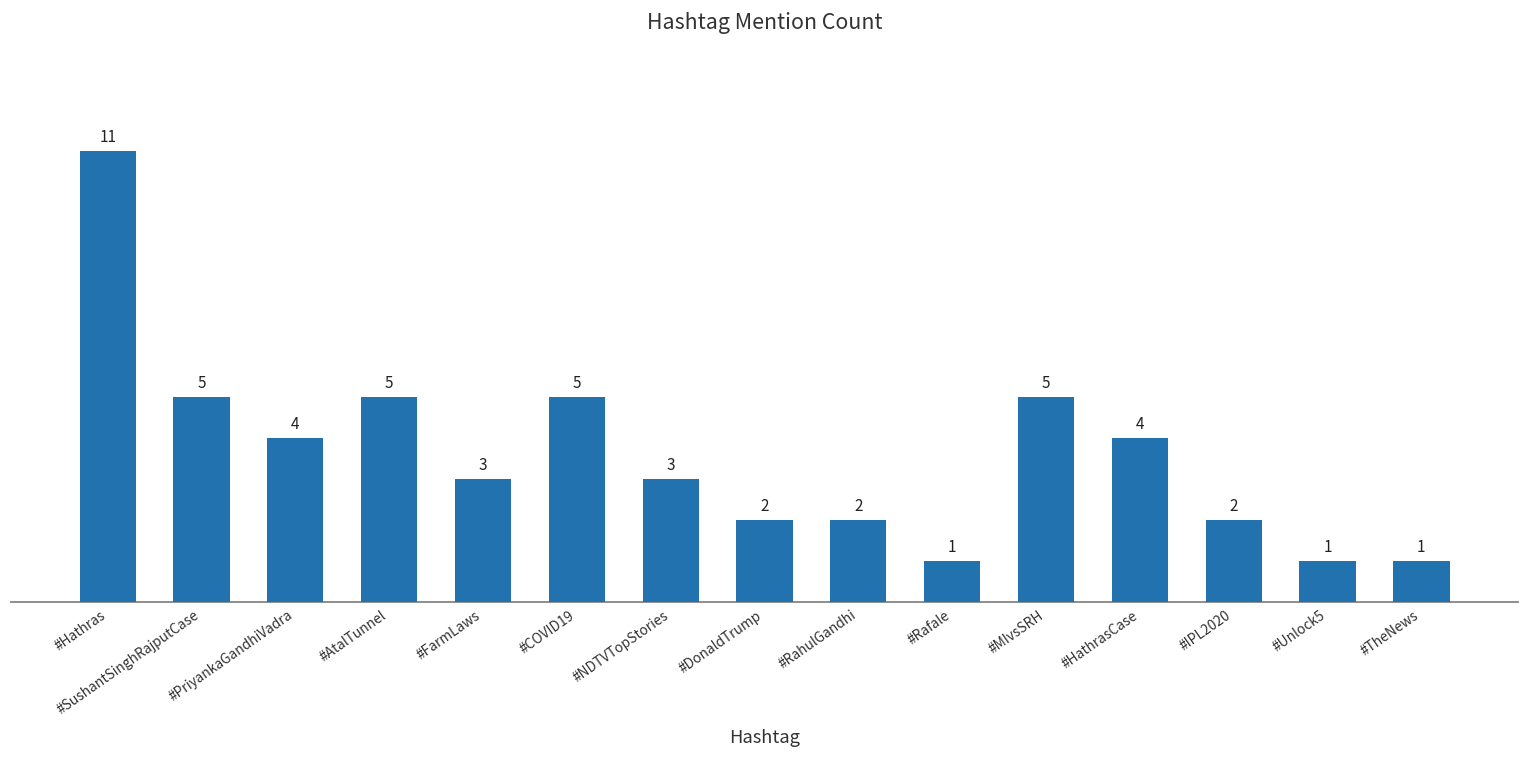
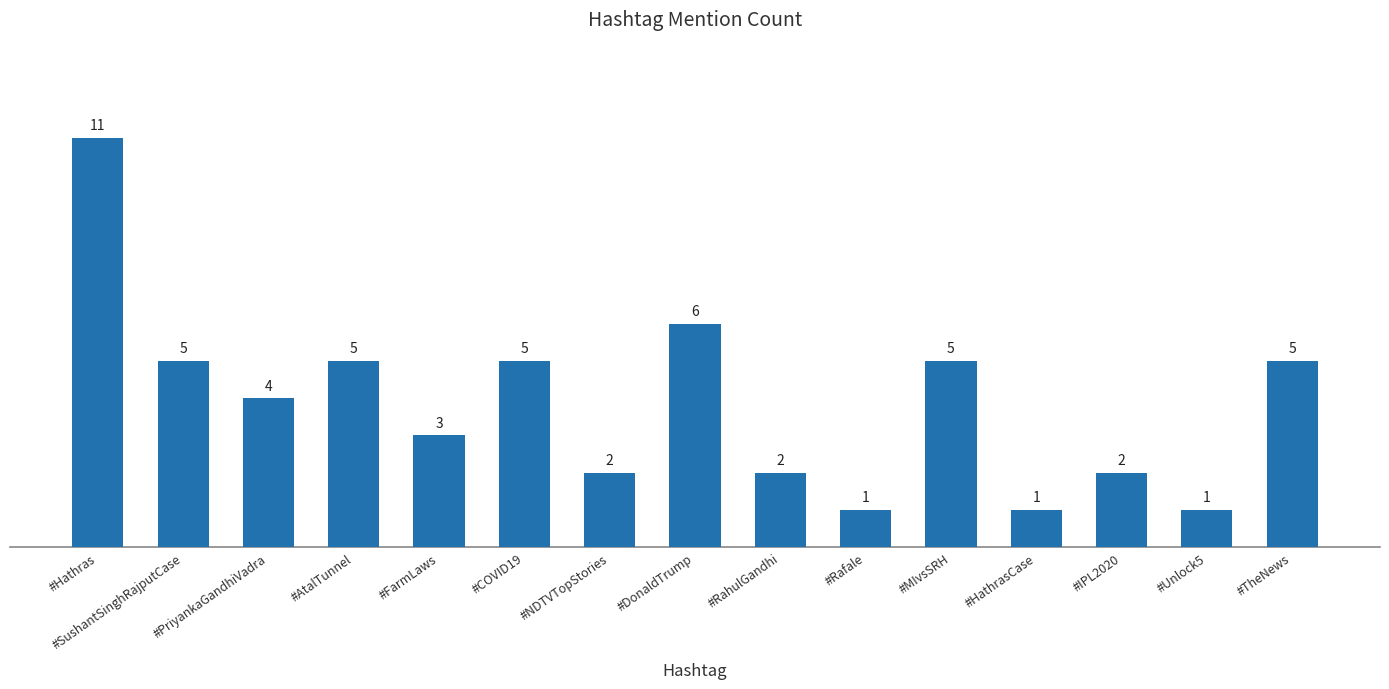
#NDTVTopStories: 3 -> 2
#DonaldTrump: 2 -> 6
#HathrasCase: 4 -> 1
#TheNews: 1 -> 5
